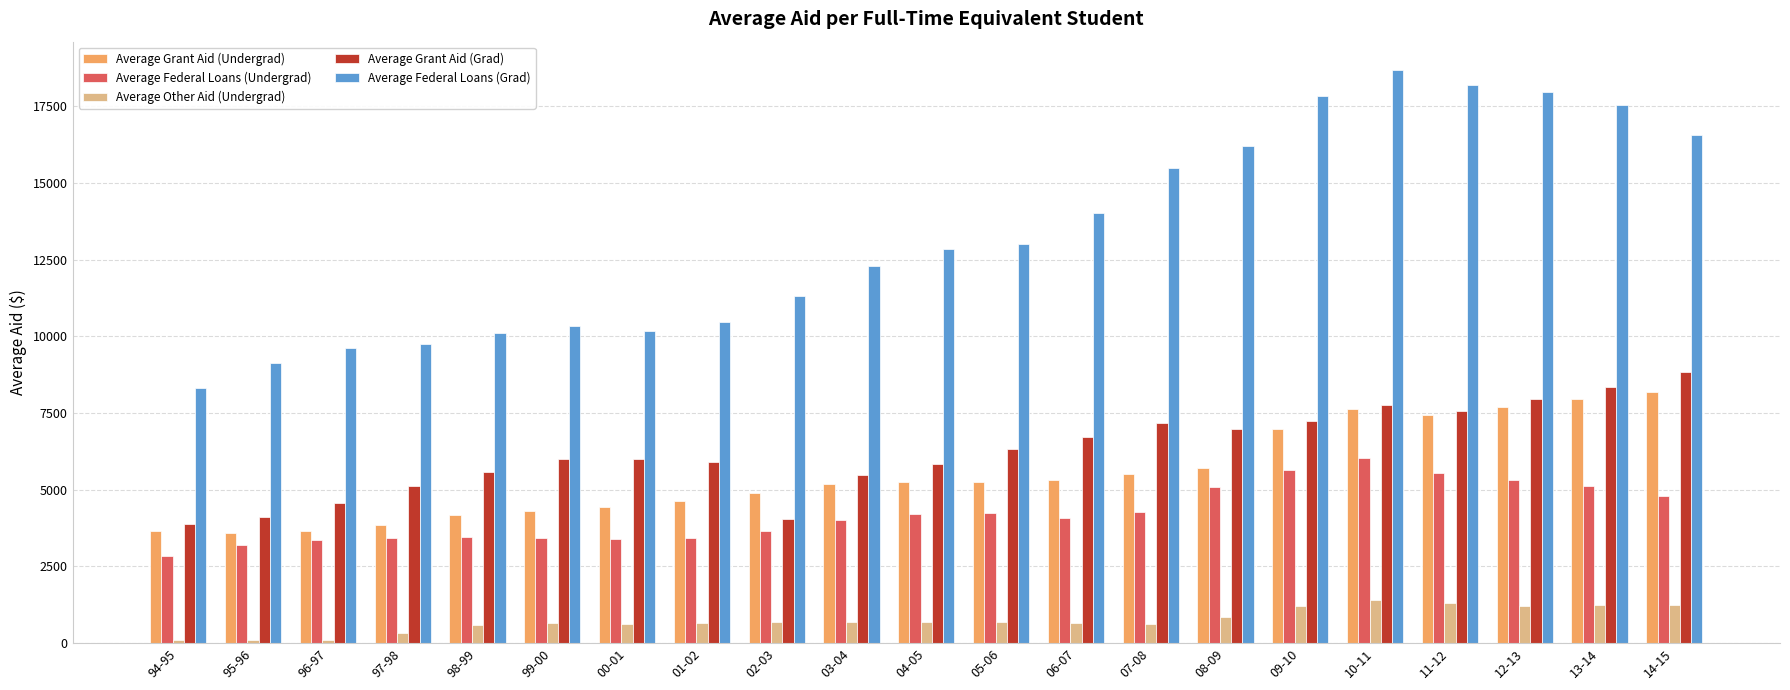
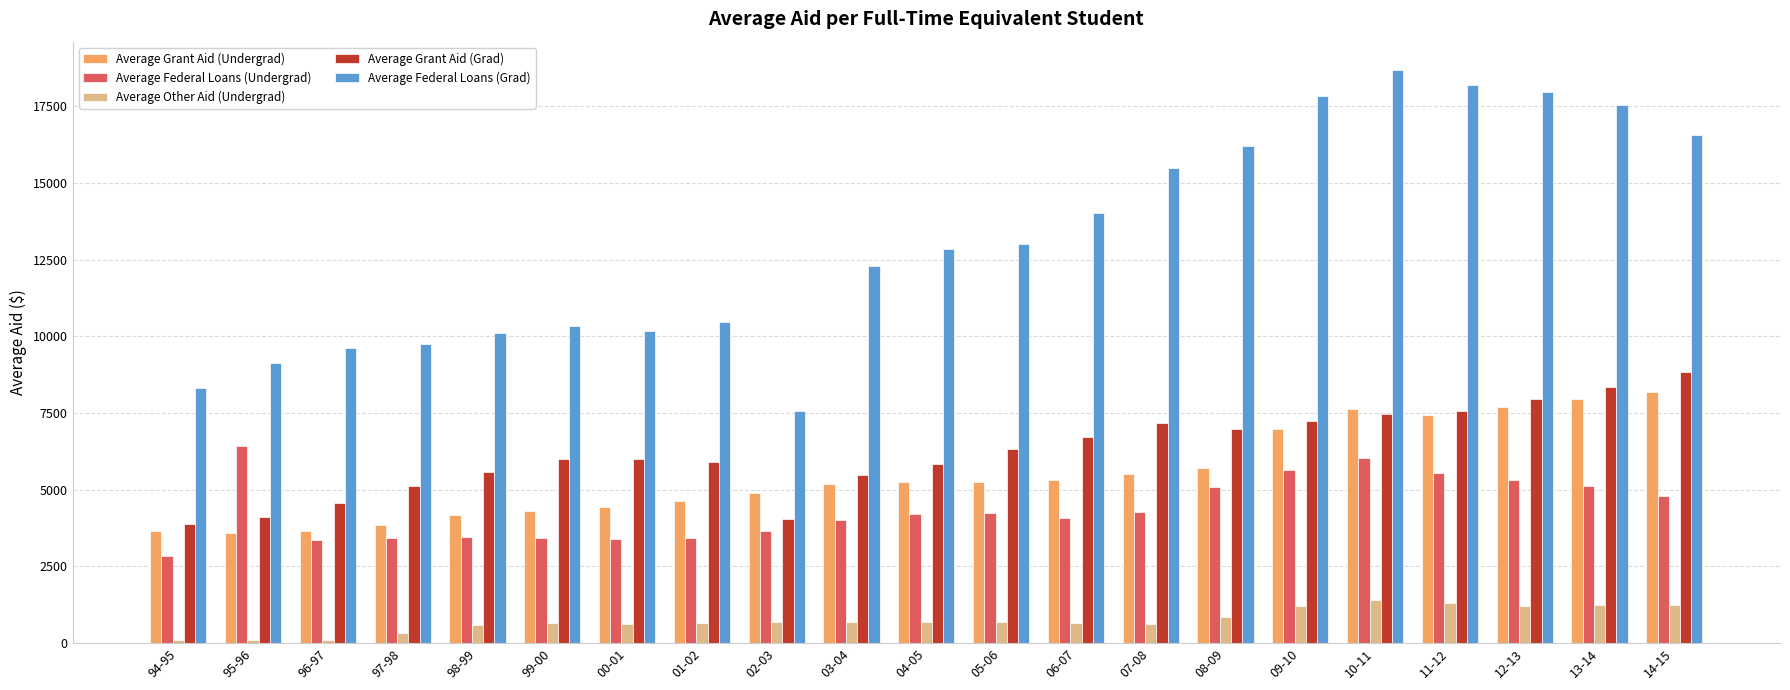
Average Federal Loans (Undergrad), 95-96: 3200 -> 6400
Average Federal Loans (Grad), 02-03: 11300 -> 7600
Average Grant Aid (Grad), 10-11: 7700 -> 7500
